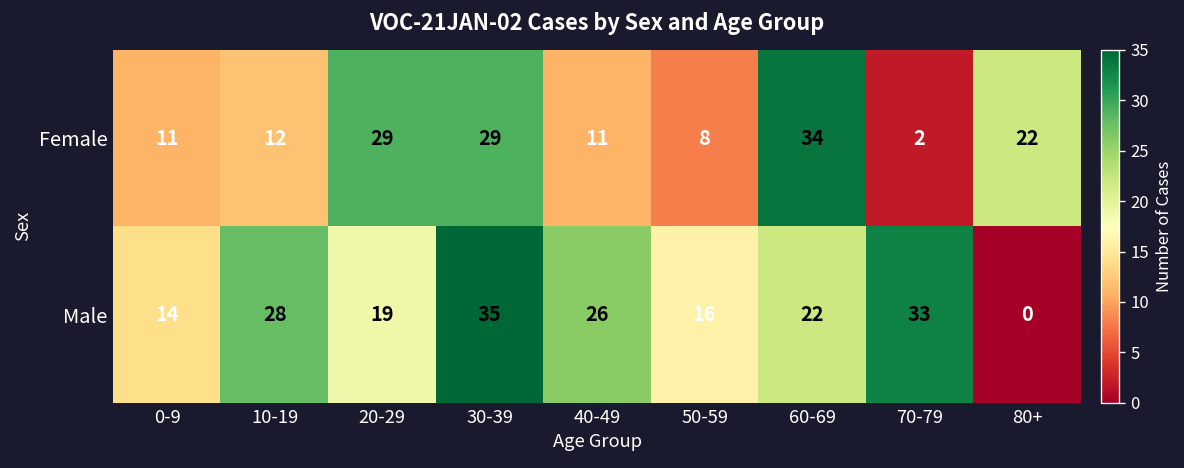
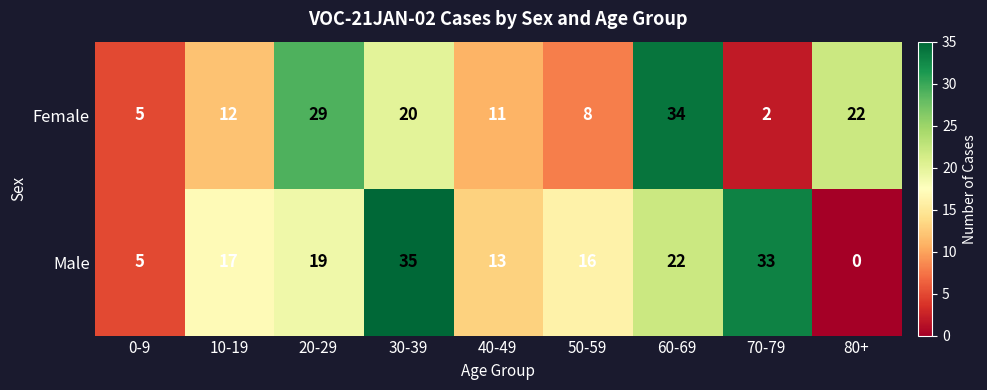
Female, 0-9: 11 -> 5
Female, 30-39: 29 -> 20
Male, 0-9: 14 -> 5
Male, 10-19: 28 -> 17
Male, 40-49: 26 -> 13
